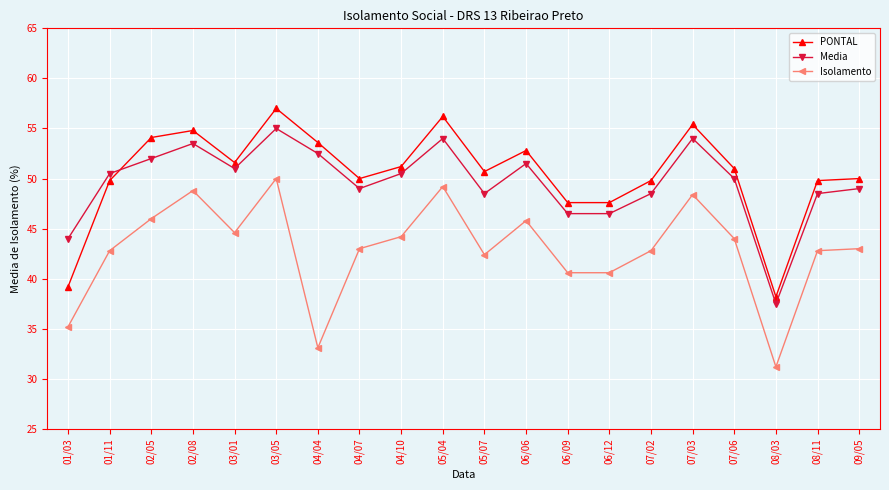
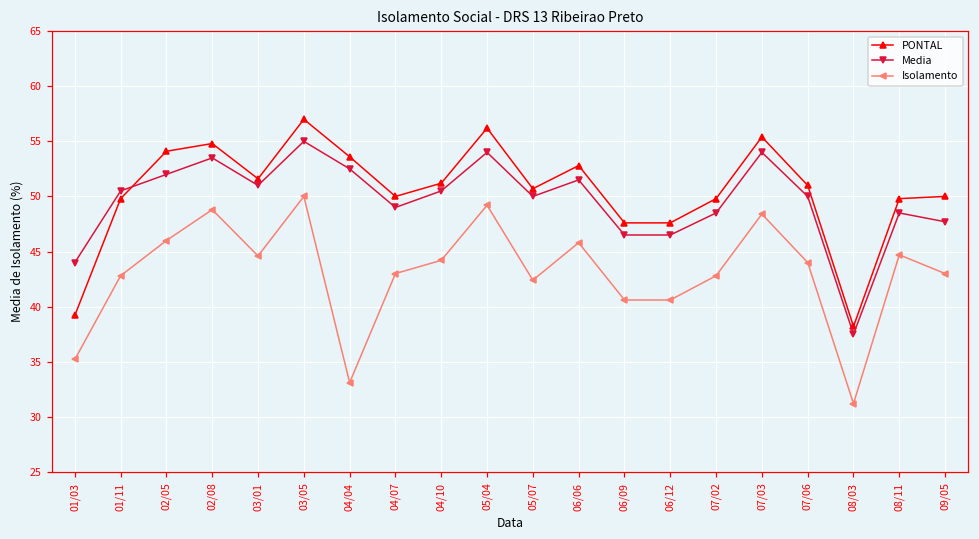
Media, 05/07: 48.5 -> 50.0
Isolamento, 08/11: 42.8 -> 44.7
Media, 09/05: 49.0 -> 47.7
